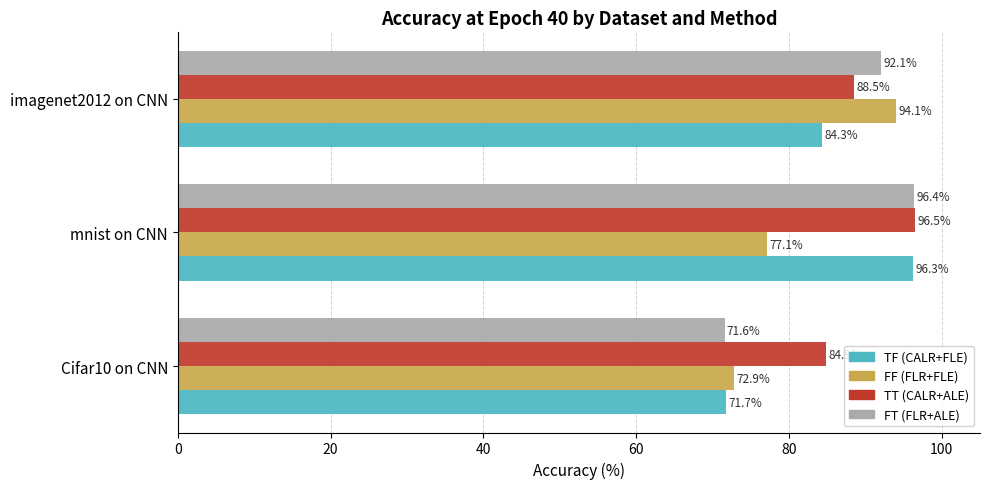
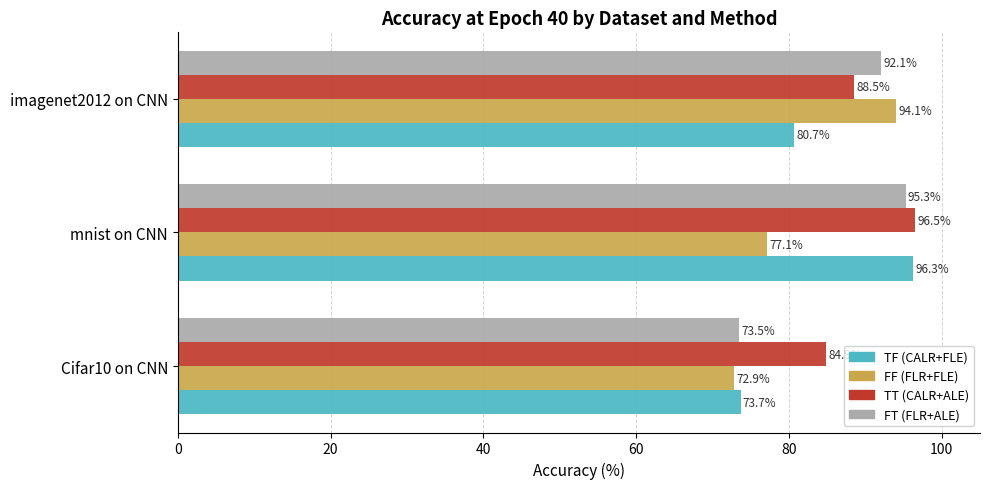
TF (CALR+FLE), imagenet2012 on CNN: 84.3% -> 80.7%
FT (FLR+ALE), mnist on CNN: 96.4% -> 95.3%
FT (FLR+ALE), Cifar10 on CNN: 71.6% -> 73.5%
TF (CALR+FLE), Cifar10 on CNN: 71.7% -> 73.7%
